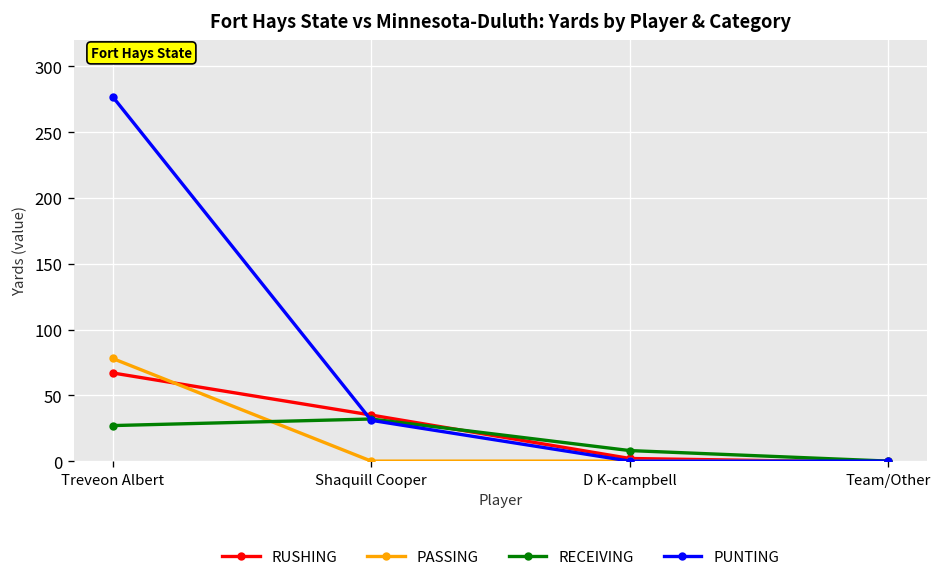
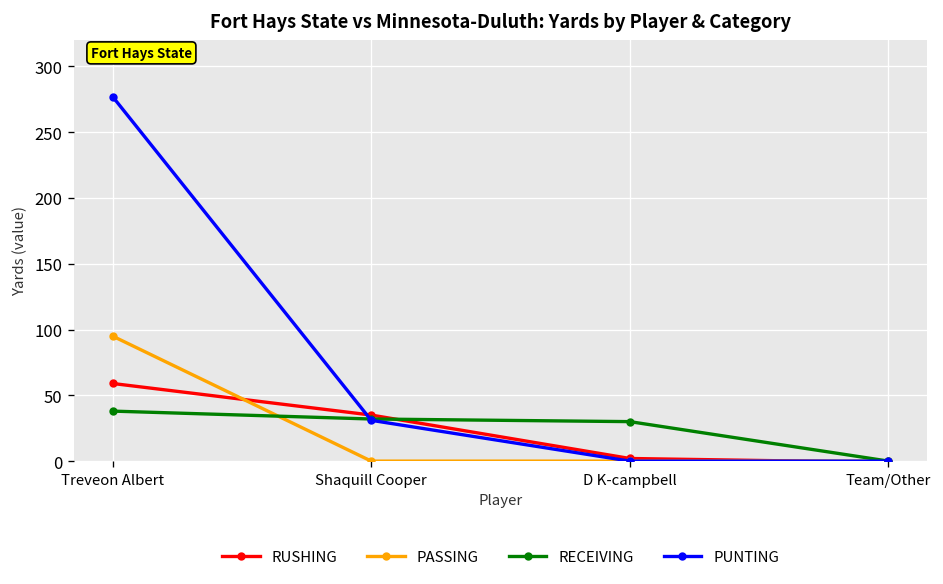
RUSHING, Treveon Albert: 67 -> 59
PASSING, Treveon Albert: 78 -> 95
RECEIVING, Treveon Albert: 27 -> 38
RECEIVING, D K-campbell: 8 -> 30
